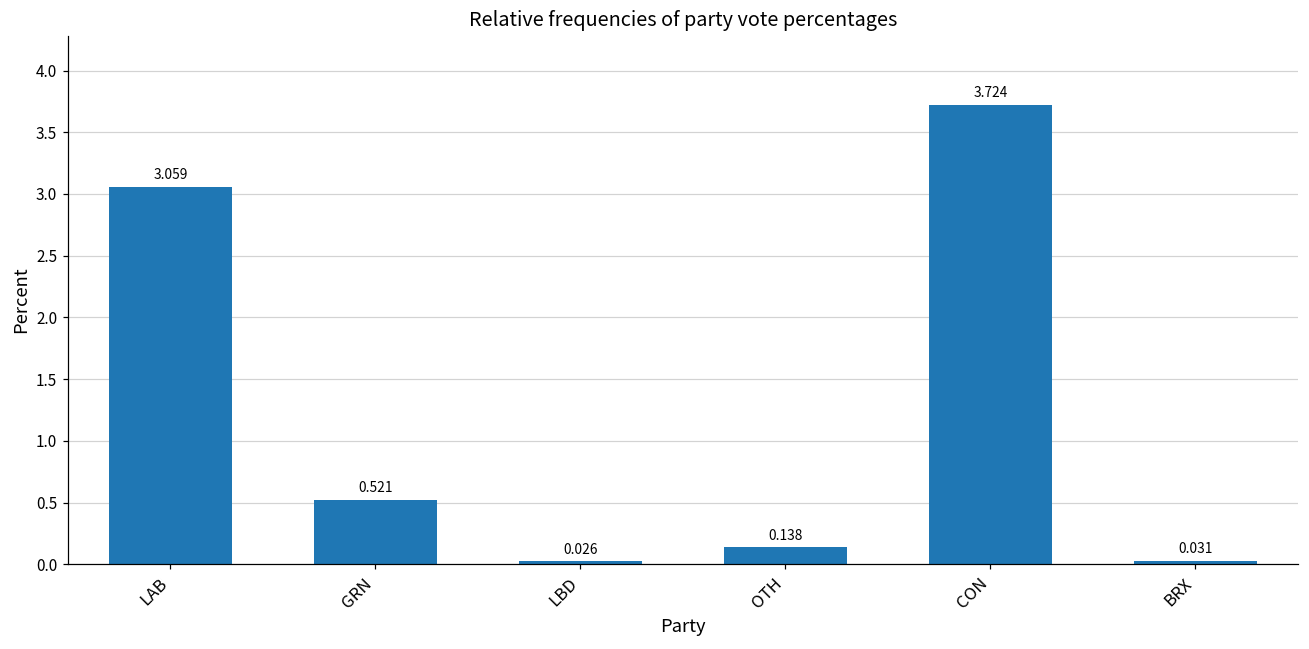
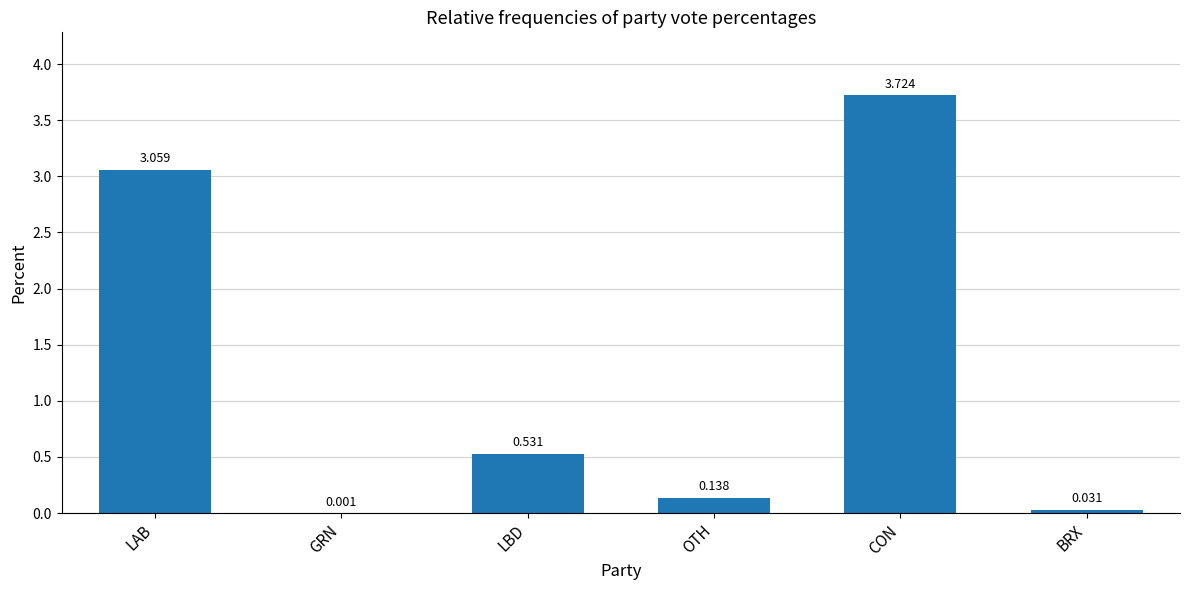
GRN: 0.521 -> 0.001
LBD: 0.026 -> 0.531
